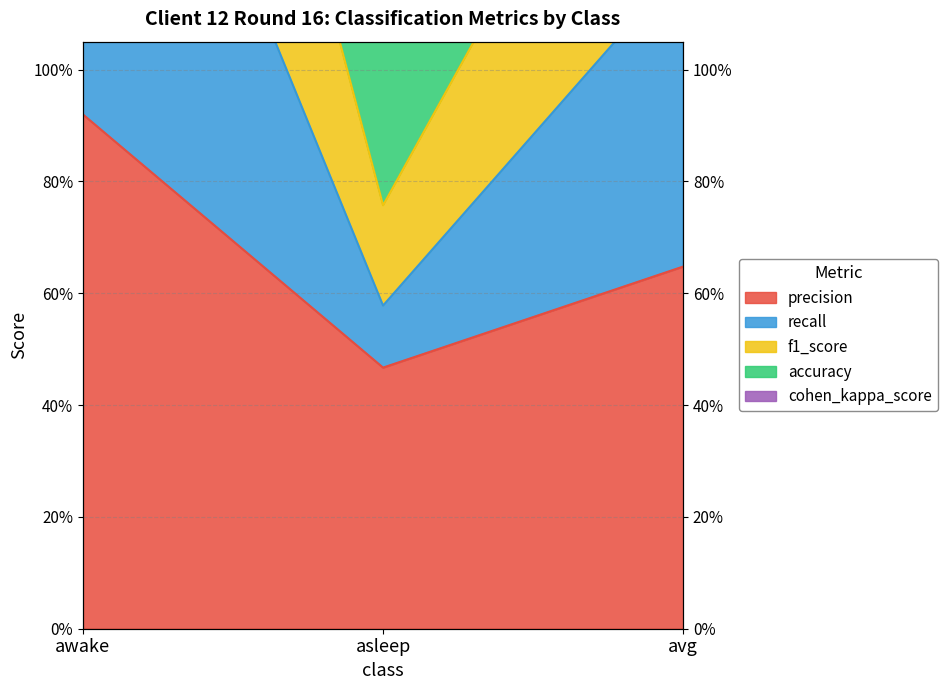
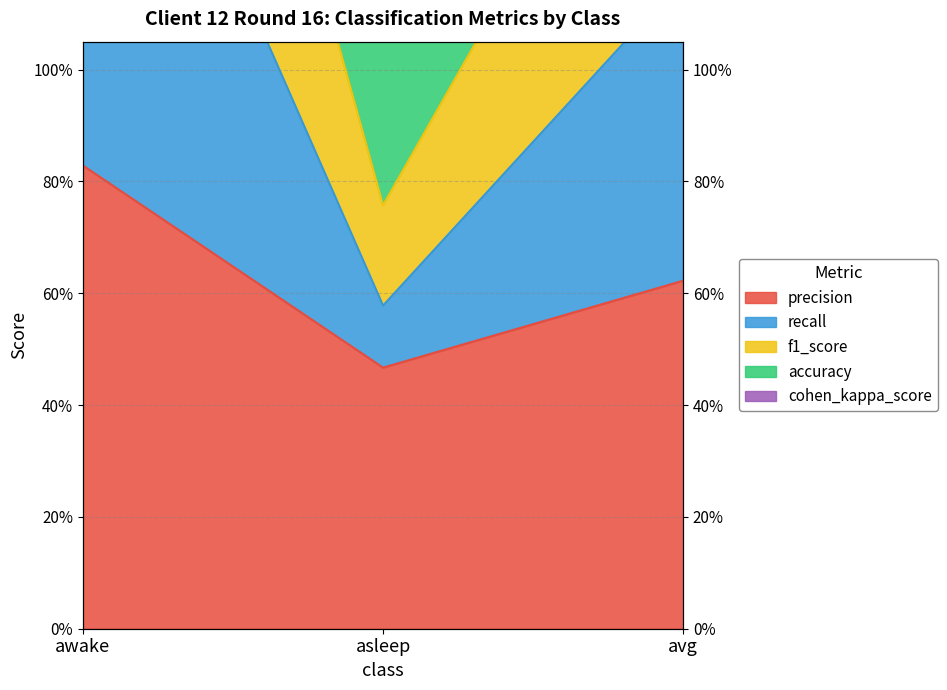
precision, awake: 92% -> 83%
precision, avg: 65% -> 62%
